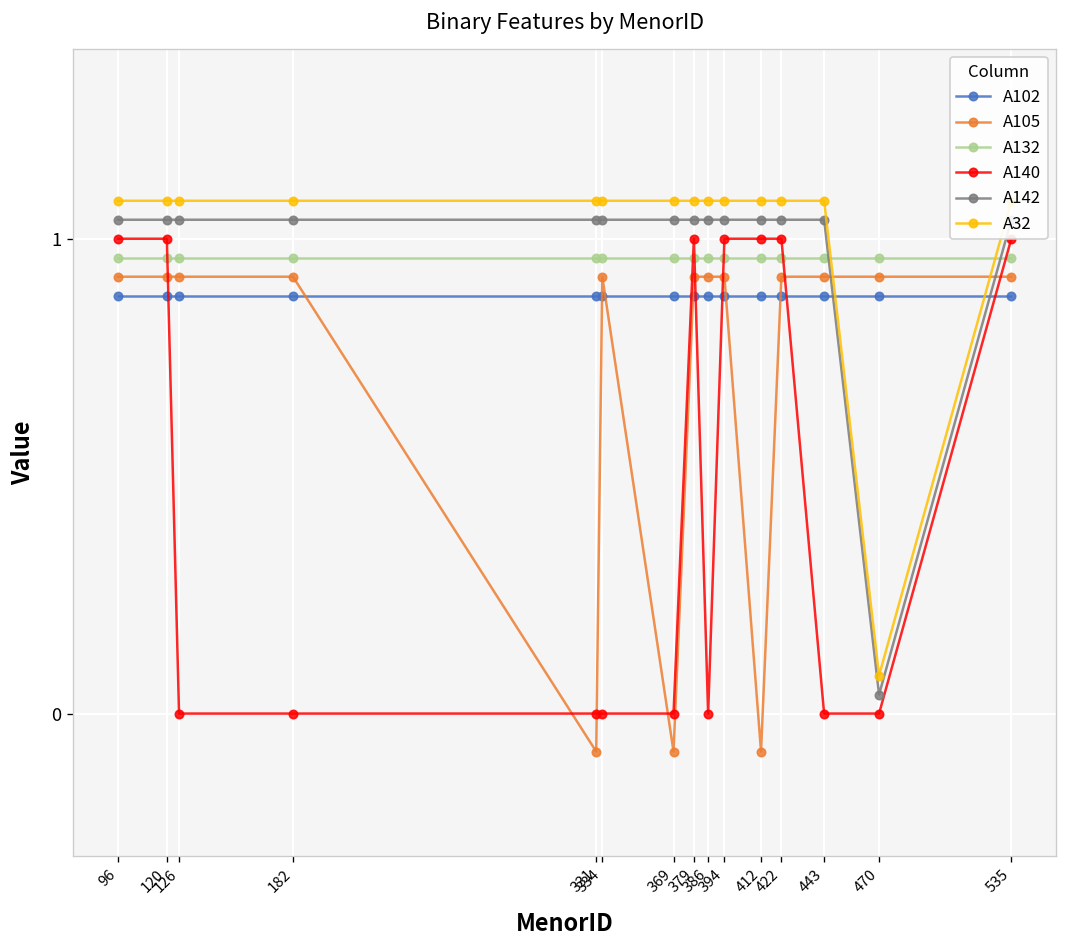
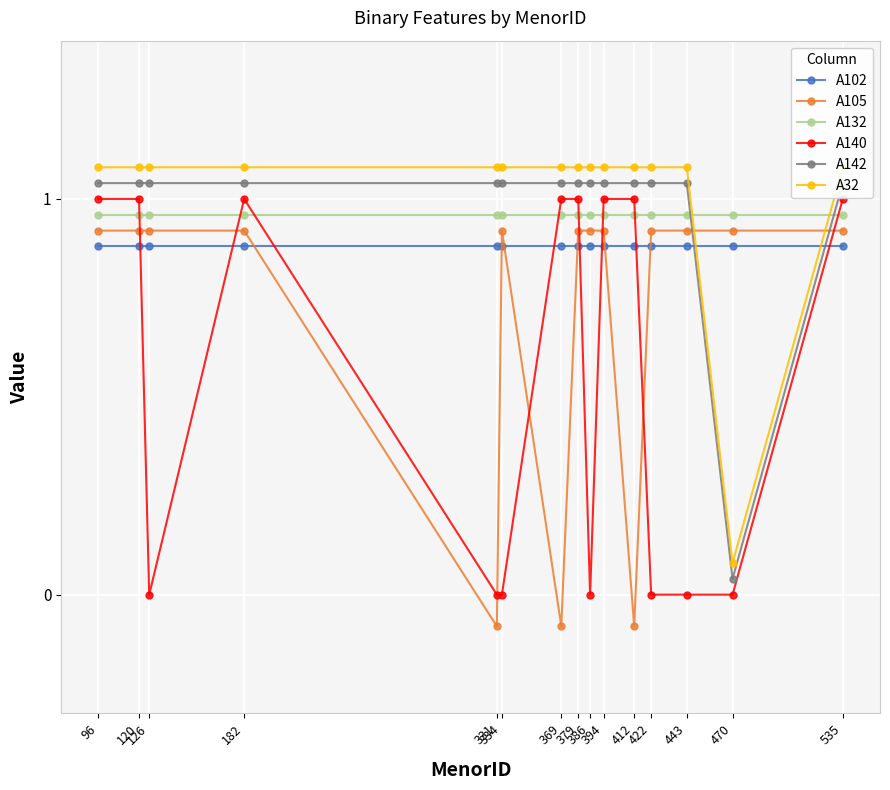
A140, 182: 0 -> 1
A140, 369: 0 -> 1
A140, 422: 1 -> 0
